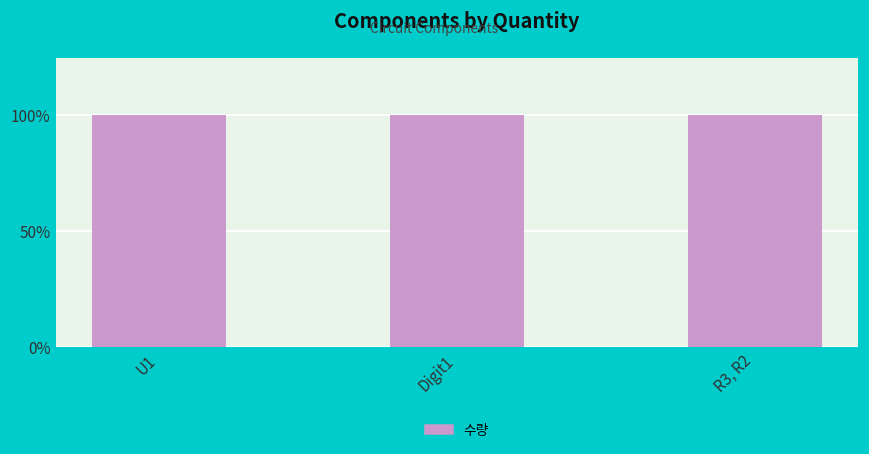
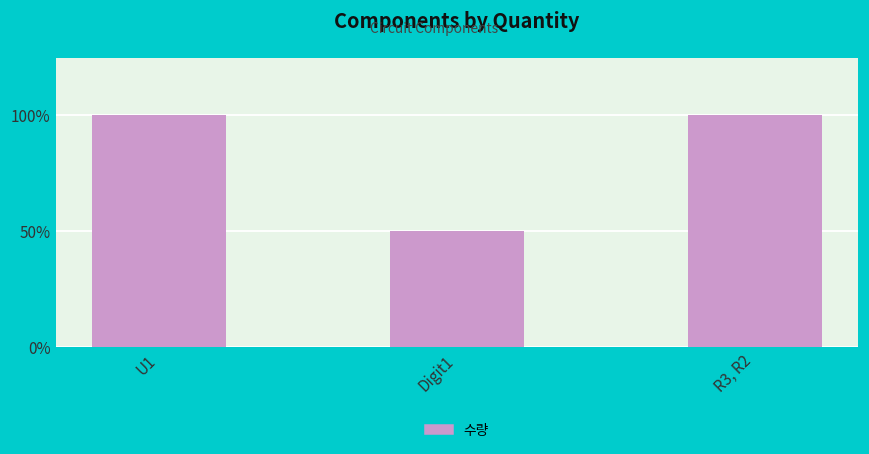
Digit1: 100% -> 50%
